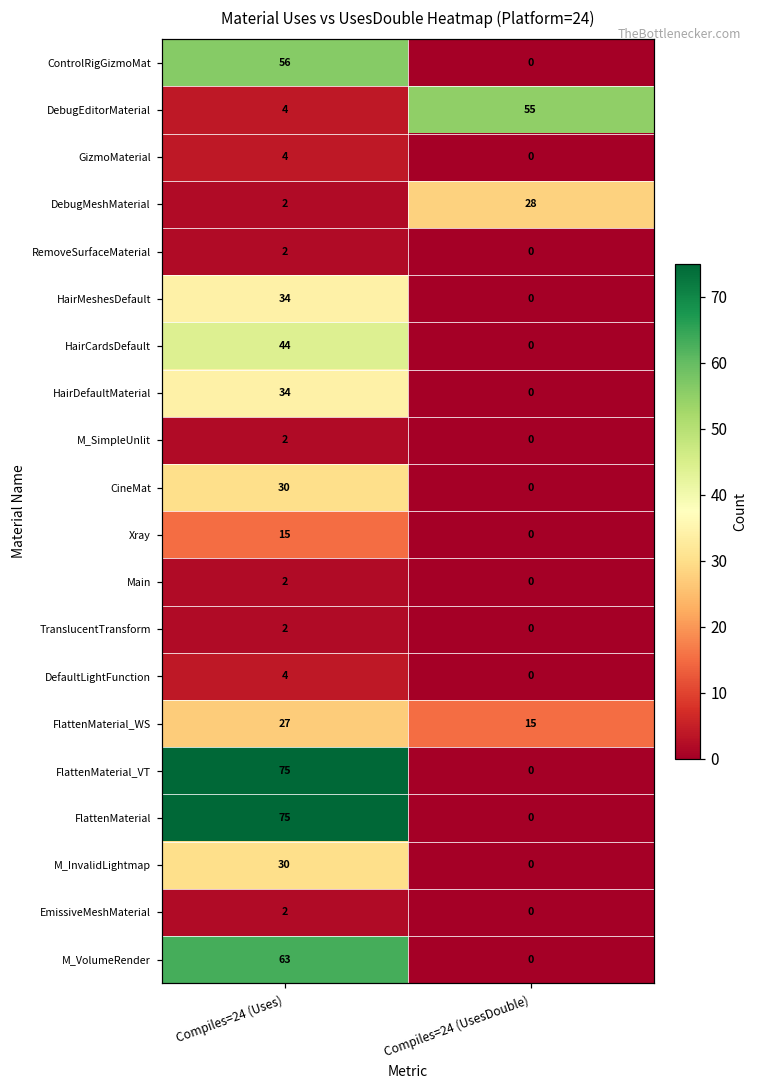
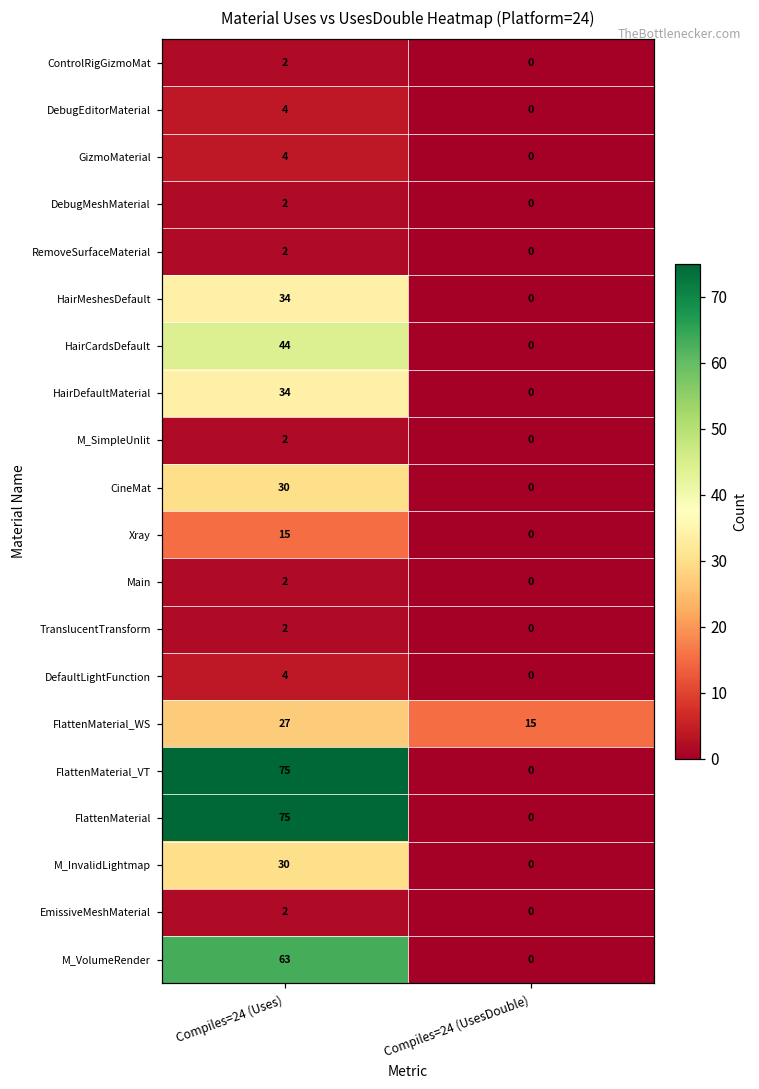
ControlRigGizmoMat, Compiles=24 (Uses): 56 -> 2
DebugEditorMaterial, Compiles=24 (UsesDouble): 55 -> 0
DebugMeshMaterial, Compiles=24 (UsesDouble): 28 -> 0
